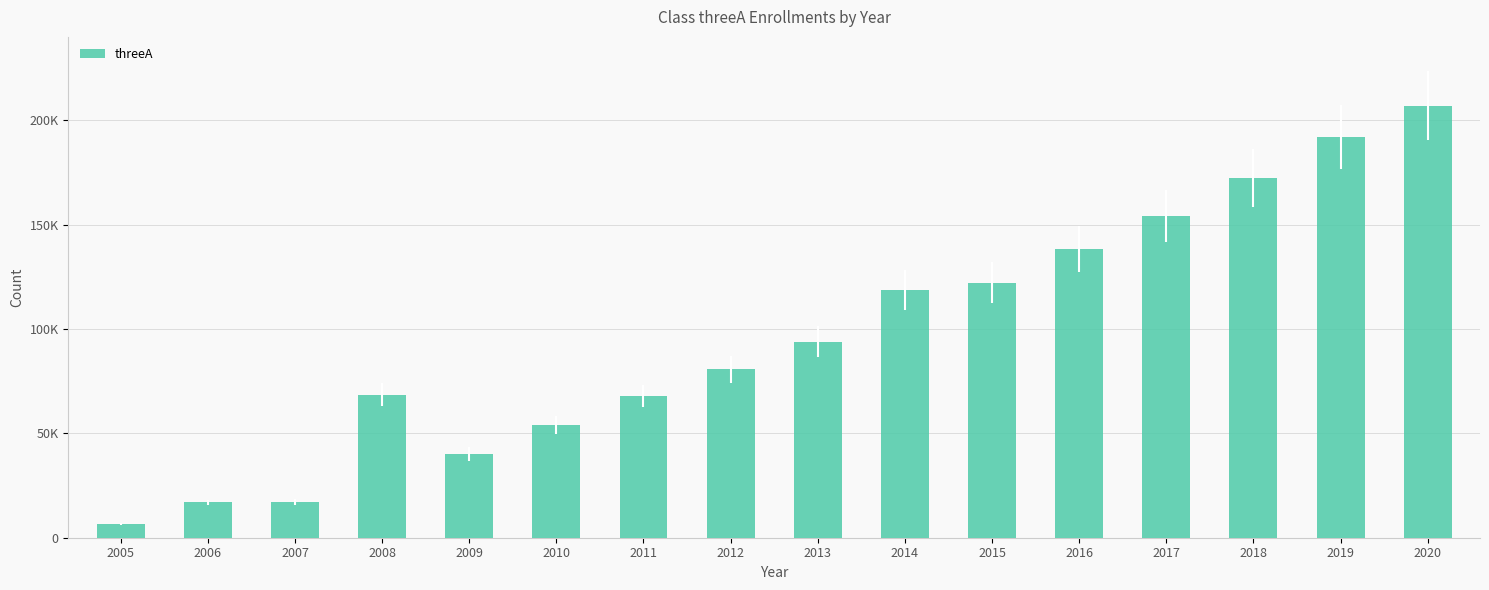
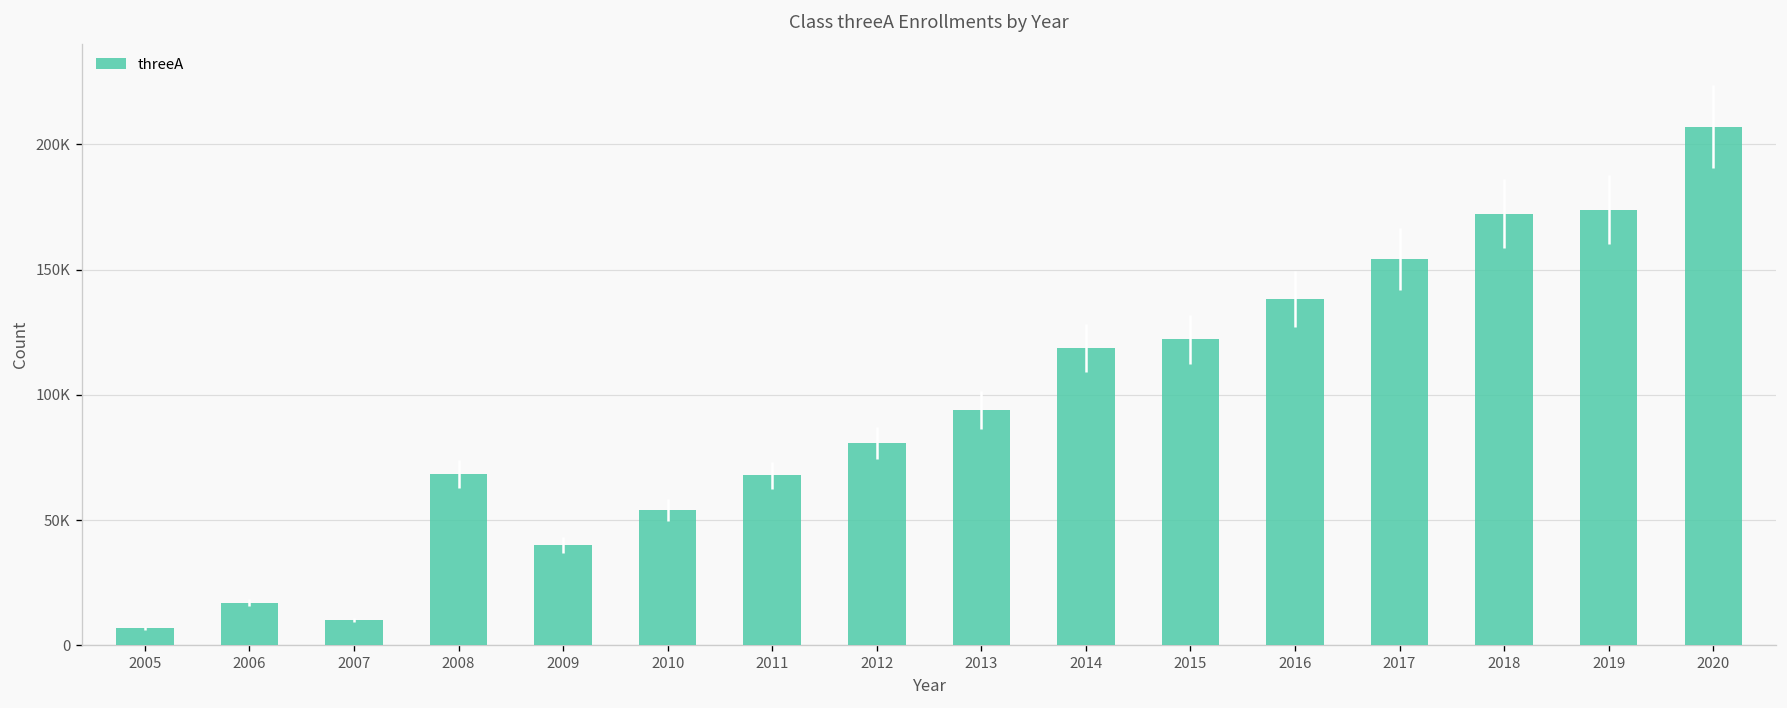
2007: 17000 -> 10000
2019: 192000 -> 174000
